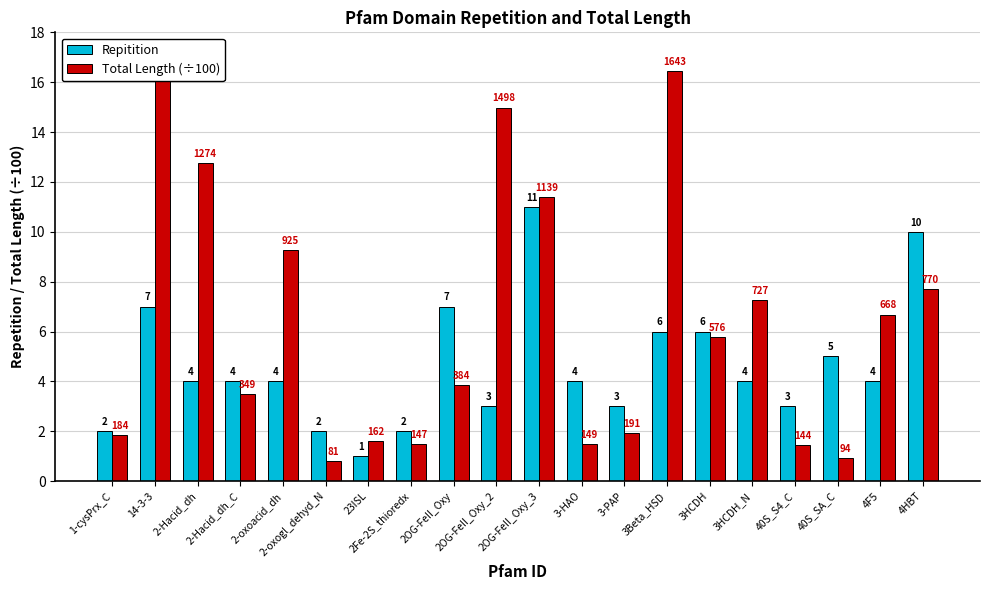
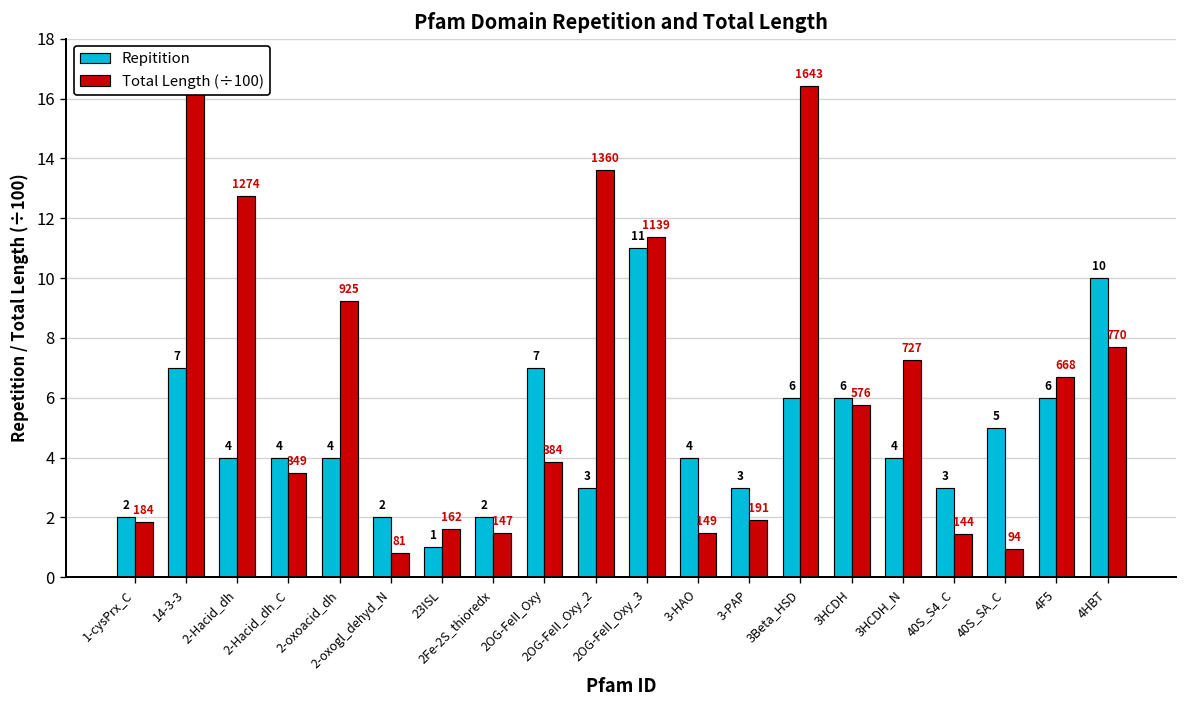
Total Length (÷100), 2OG-FeII_Oxy_2: 1498 -> 1360
Repitition, 4F5: 4 -> 6
